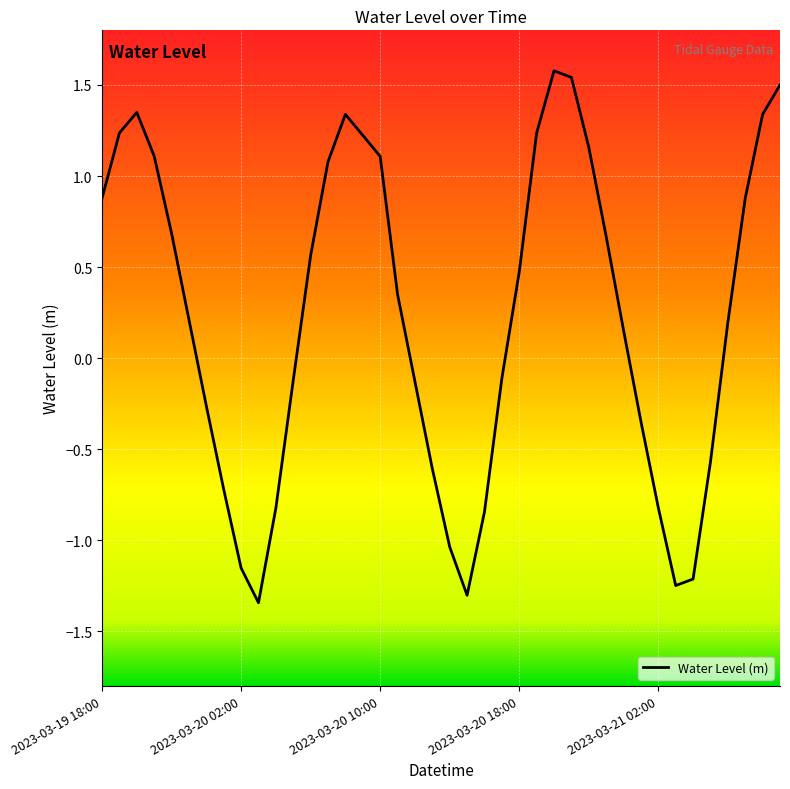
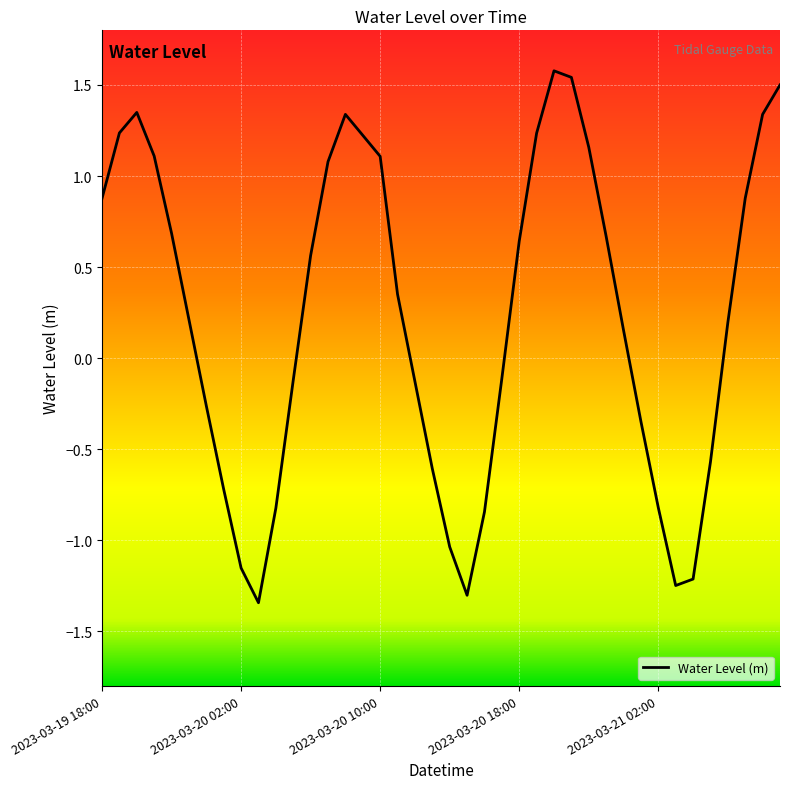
2023-03-20 18:00: 0.47 -> 0.64
